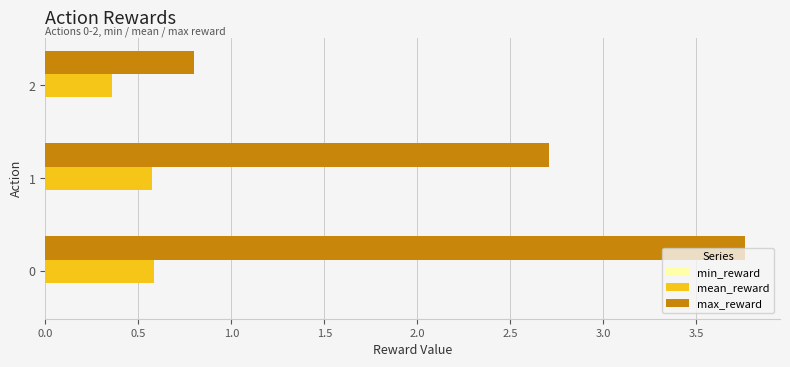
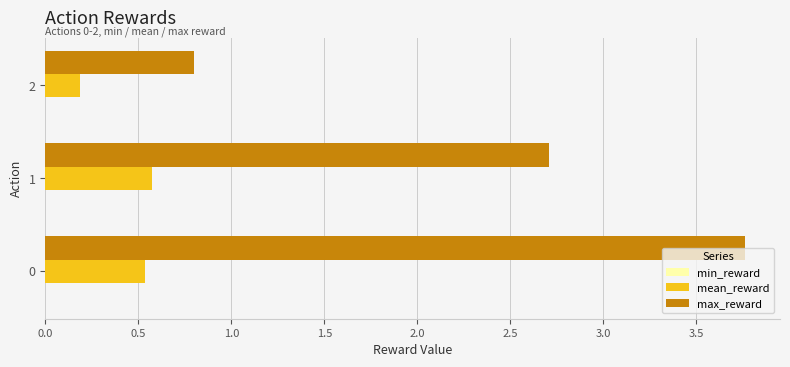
mean_reward, 2: 0.36 -> 0.19
mean_reward, 0: 0.58 -> 0.54
